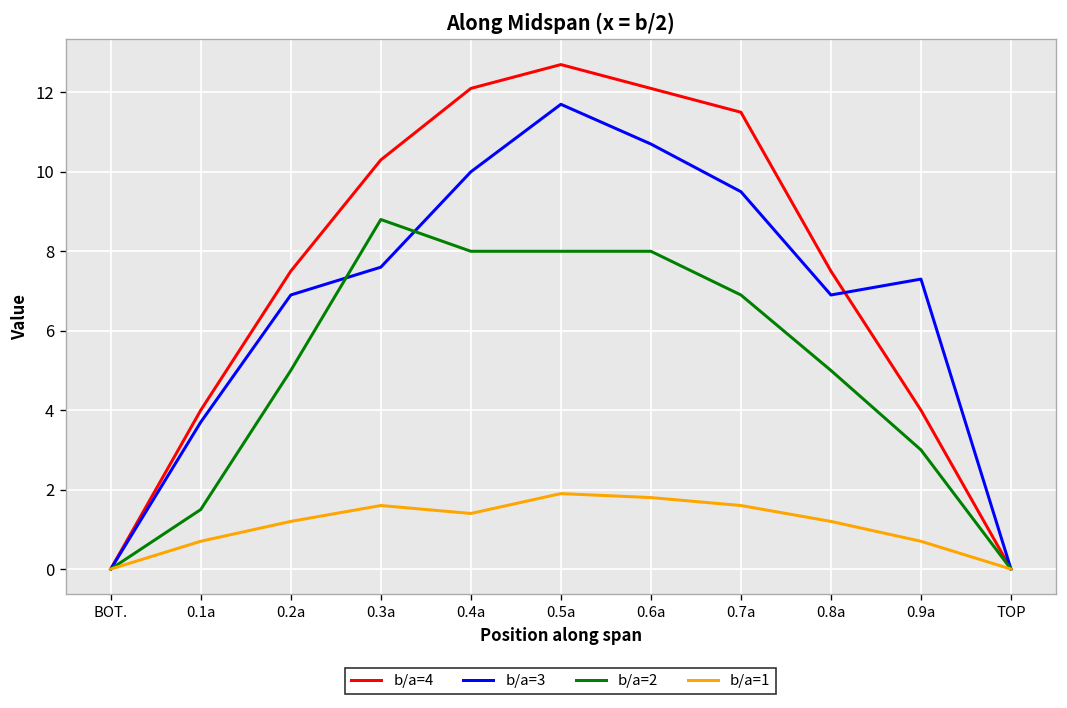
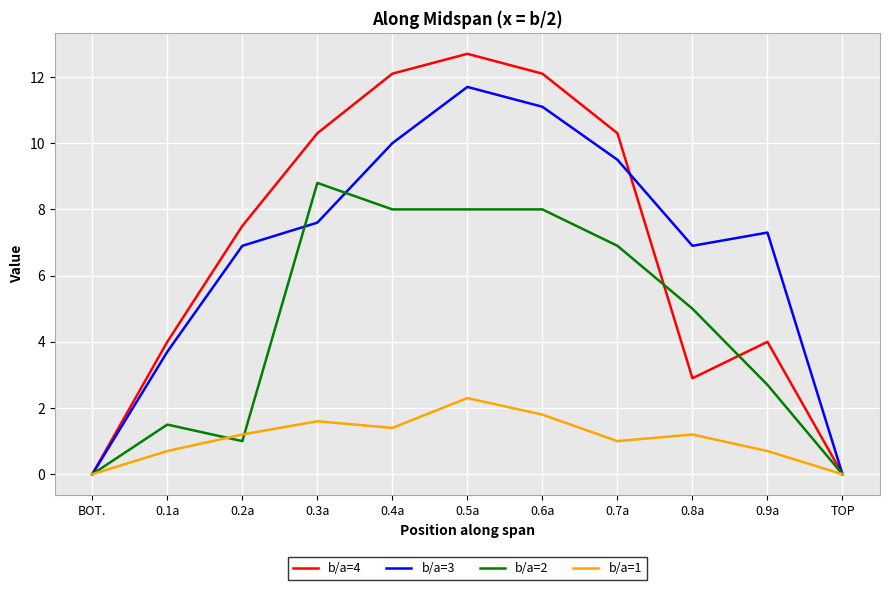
b/a=2, 0.2a: 5 -> 1
b/a=1, 0.5a: 1.9 -> 2.3
b/a=3, 0.6a: 10.7 -> 11.1
b/a=4, 0.7a: 11.5 -> 10.3
b/a=1, 0.7a: 1.6 -> 1.0
b/a=4, 0.8a: 7.5 -> 2.9
b/a=2, 0.9a: 3.0 -> 2.7
